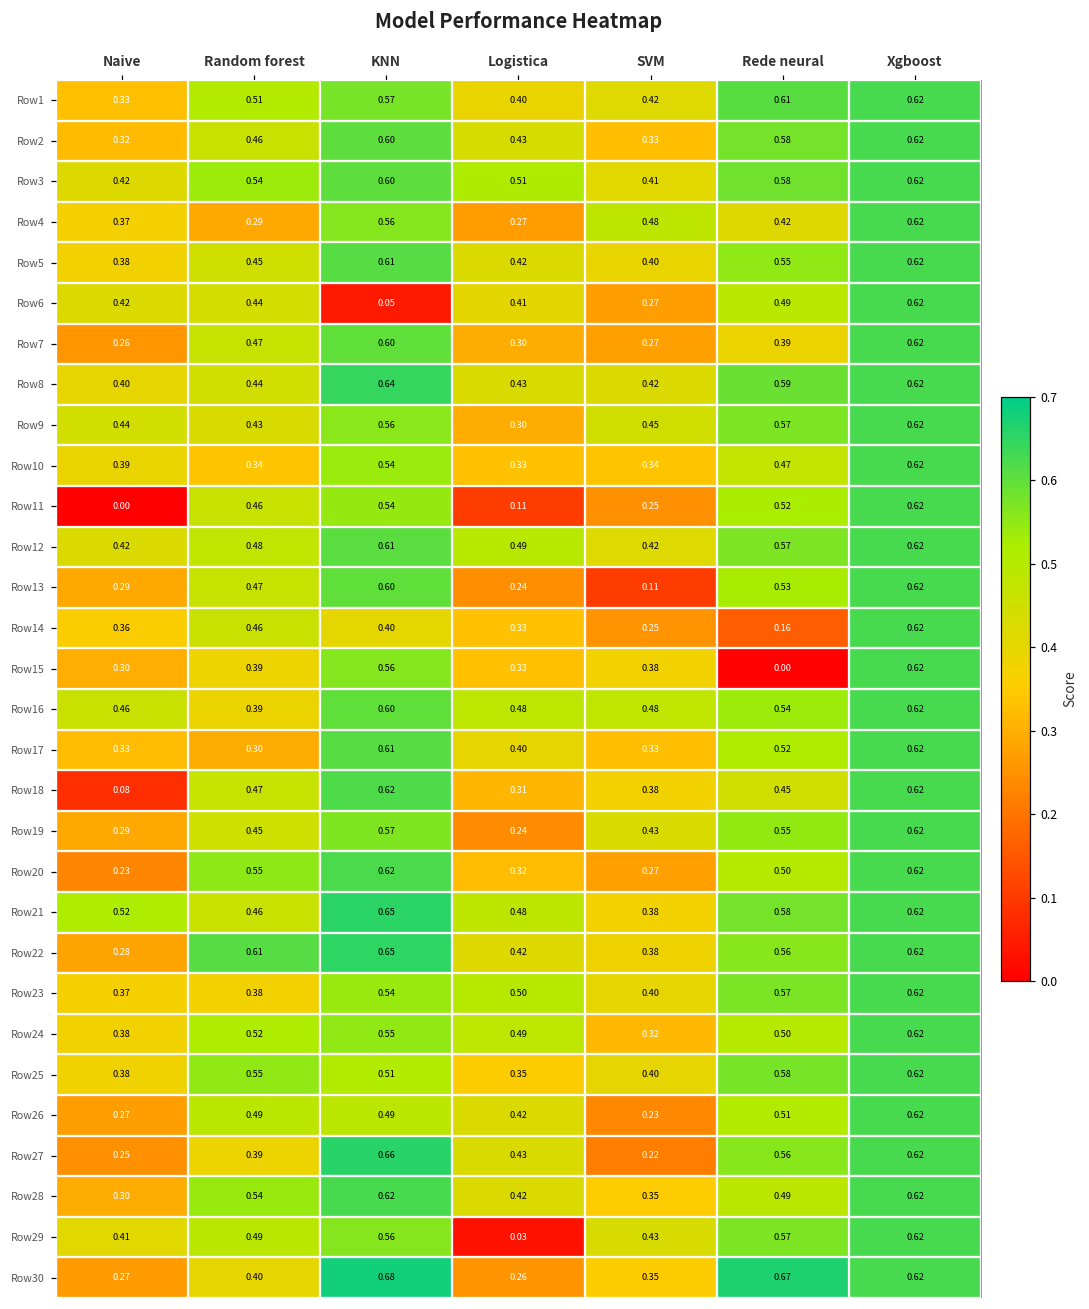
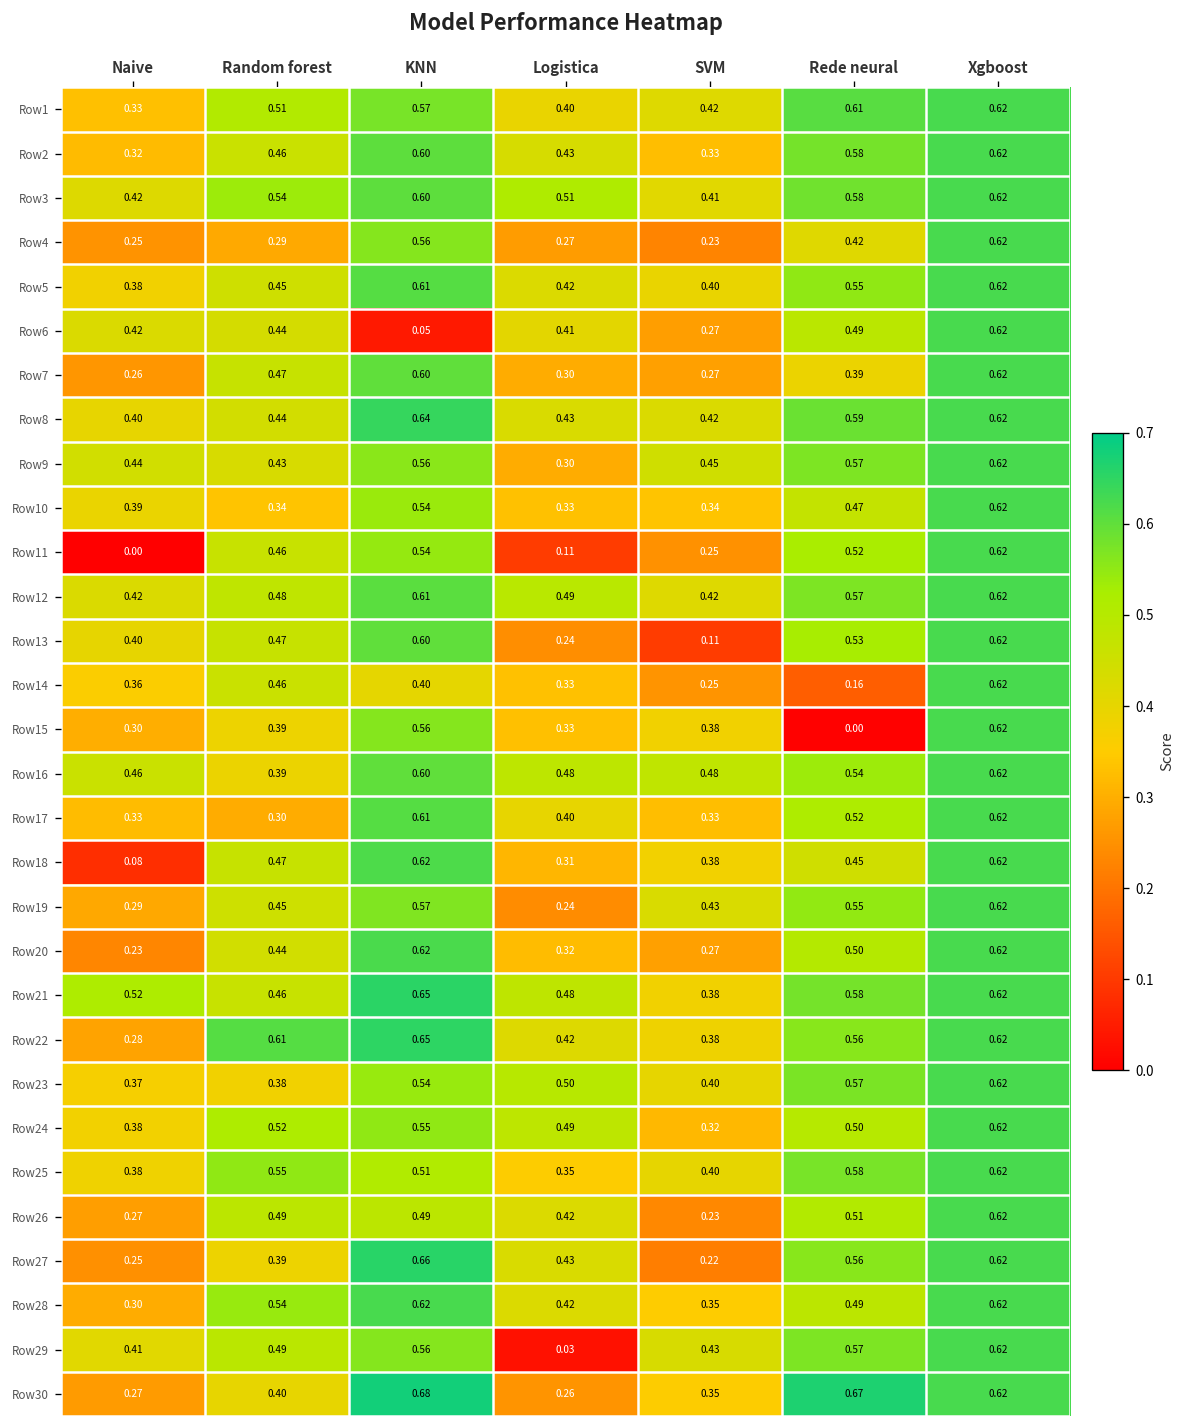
Row4, Naive: 0.37 -> 0.25
Row4, SVM: 0.48 -> 0.23
Row13, Naive: 0.29 -> 0.40
Row20, Random forest: 0.55 -> 0.44
